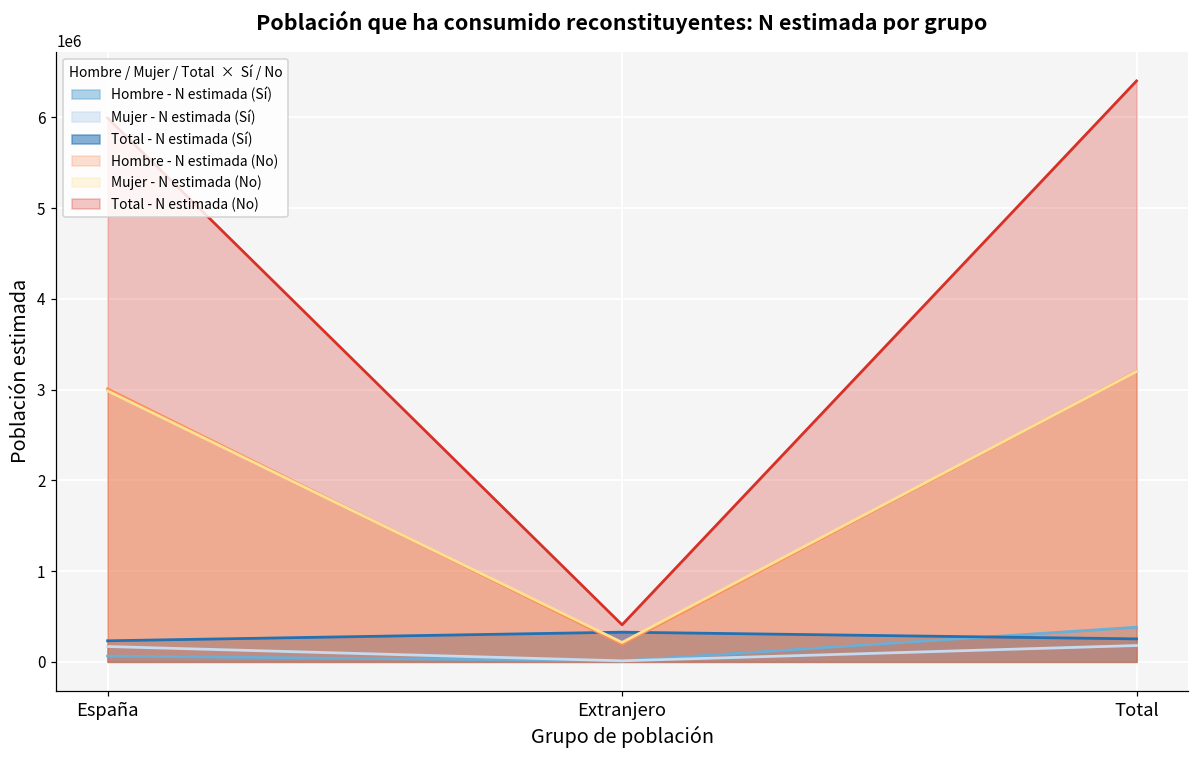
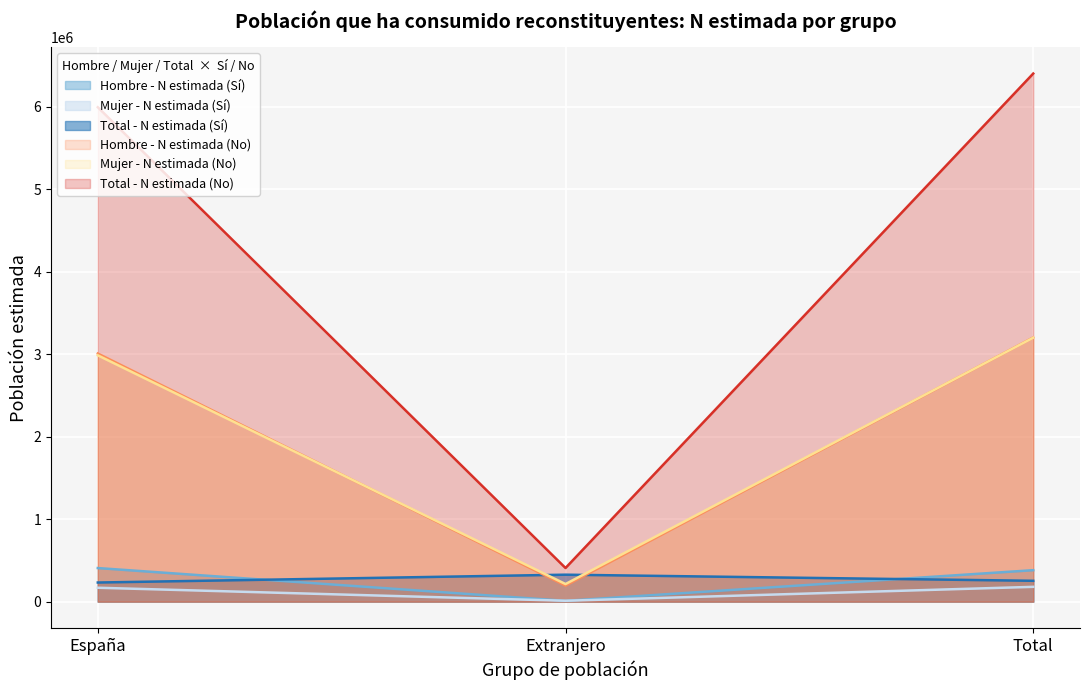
Hombre - N estimada (Sí), España: 100000 -> 400000
